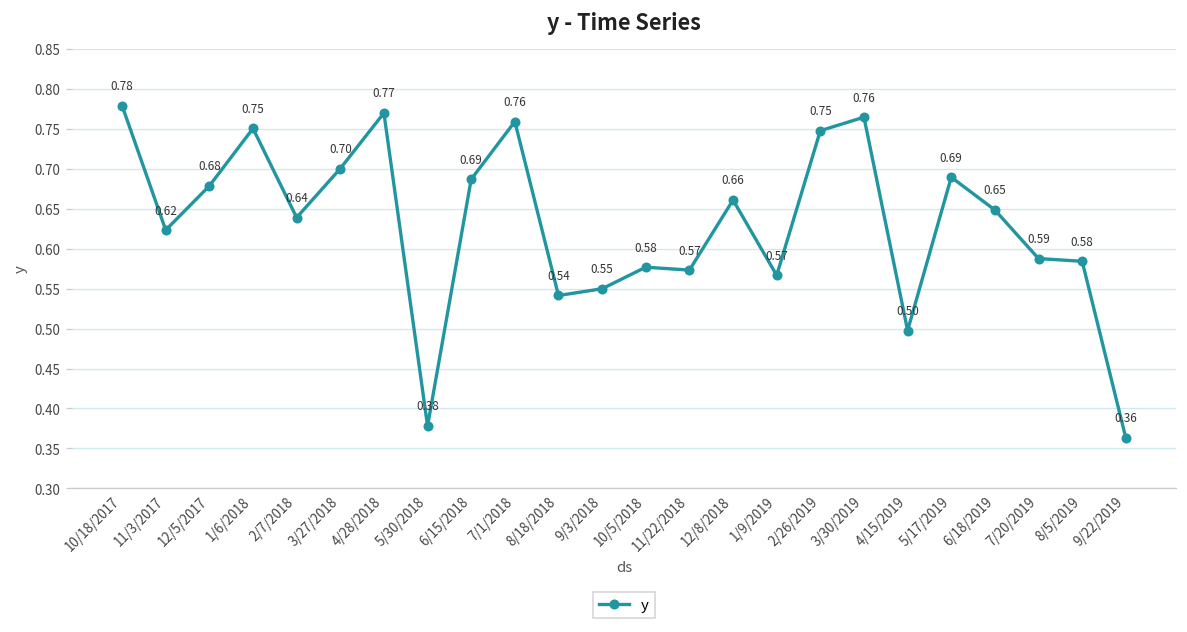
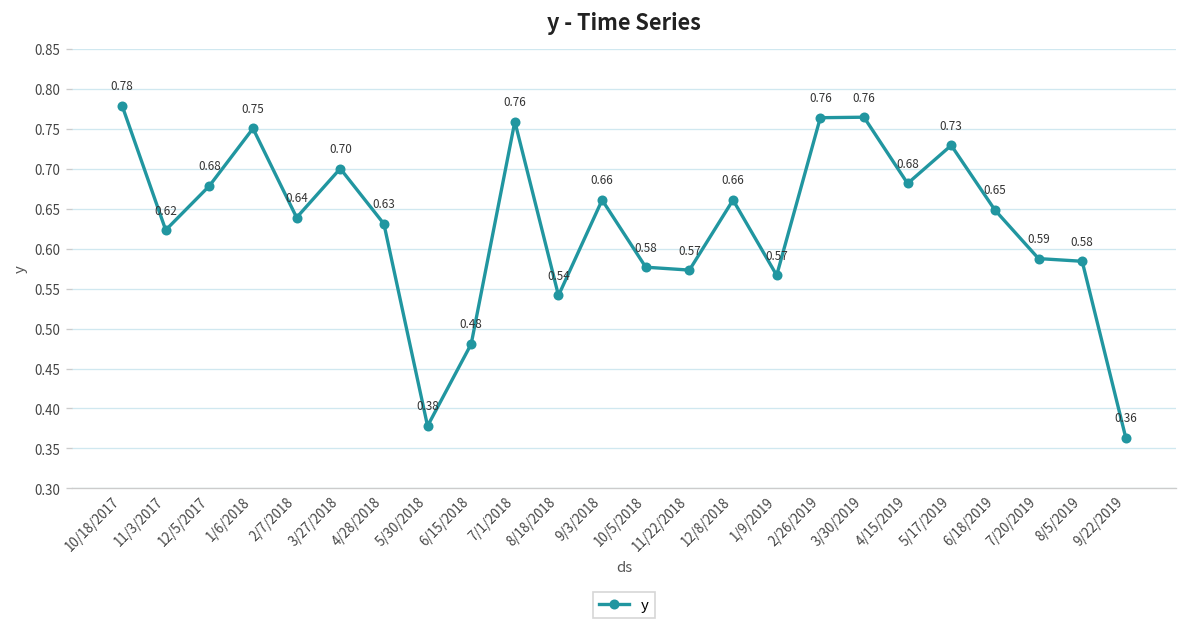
4/28/2018: 0.77 -> 0.63
6/15/2018: 0.69 -> 0.48
9/3/2018: 0.55 -> 0.66
2/26/2019: 0.75 -> 0.76
4/15/2019: 0.50 -> 0.68
5/17/2019: 0.69 -> 0.73
